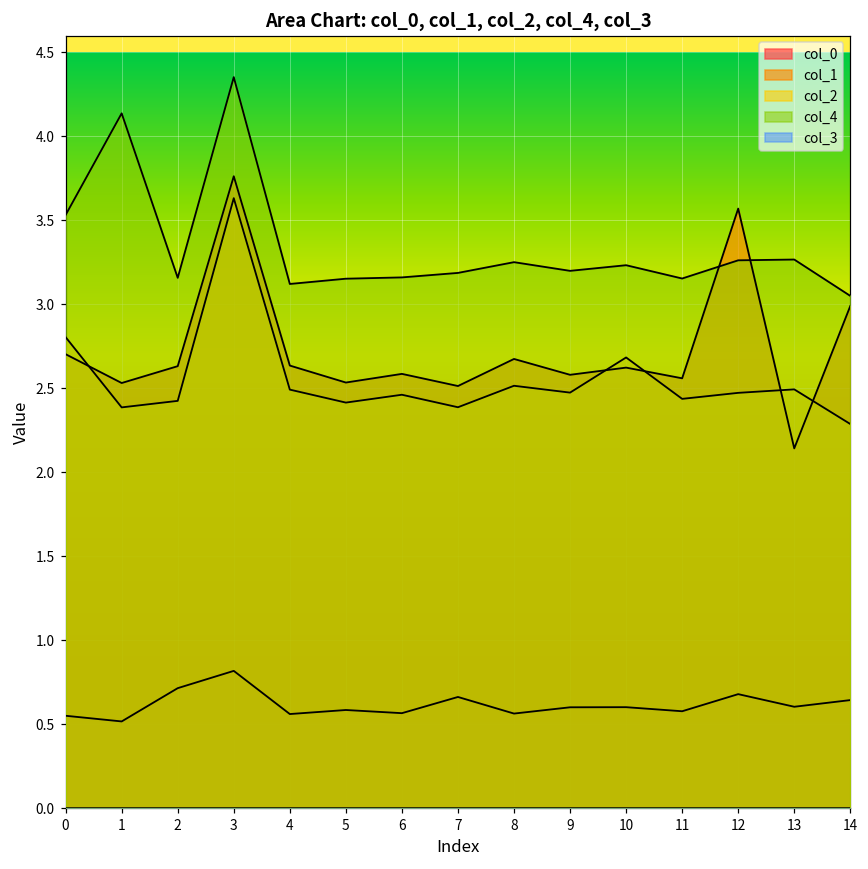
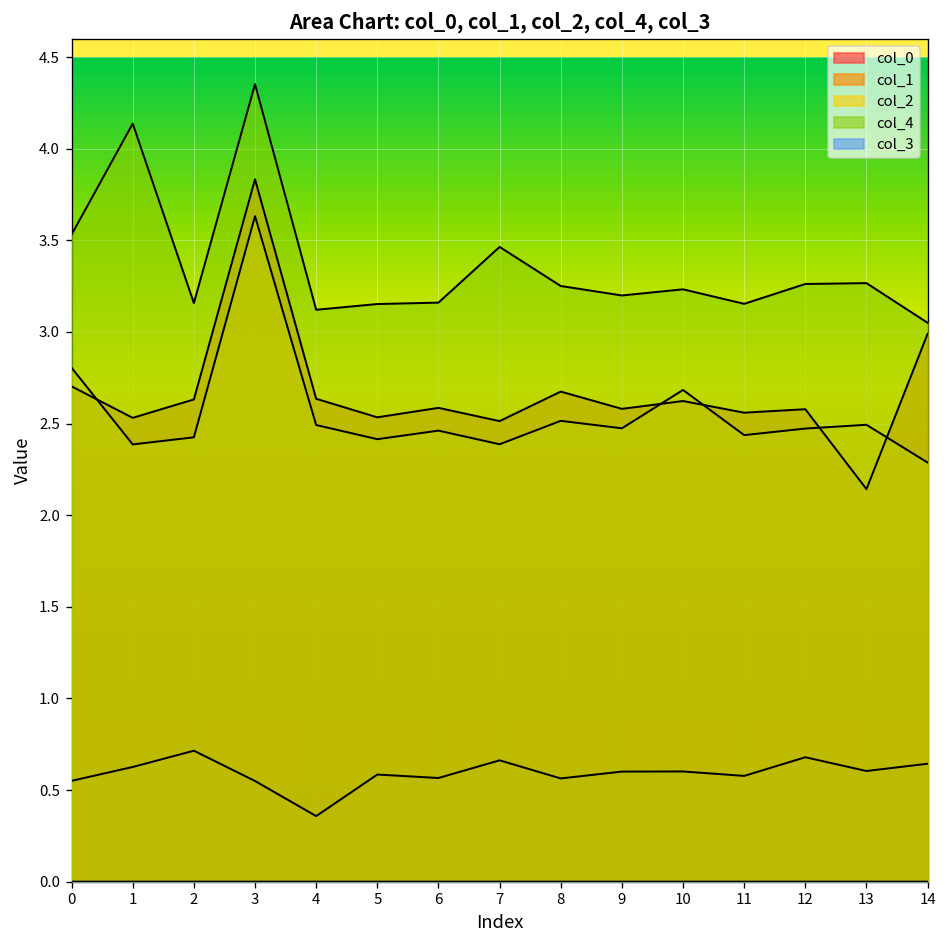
col_0, 1: 0.52 -> 0.63
col_0, 3: 0.82 -> 0.55
col_1, 3: 3.76 -> 3.83
col_0, 4: 0.56 -> 0.36
col_4, 7: 3.19 -> 3.46
col_1, 12: 3.57 -> 2.58
